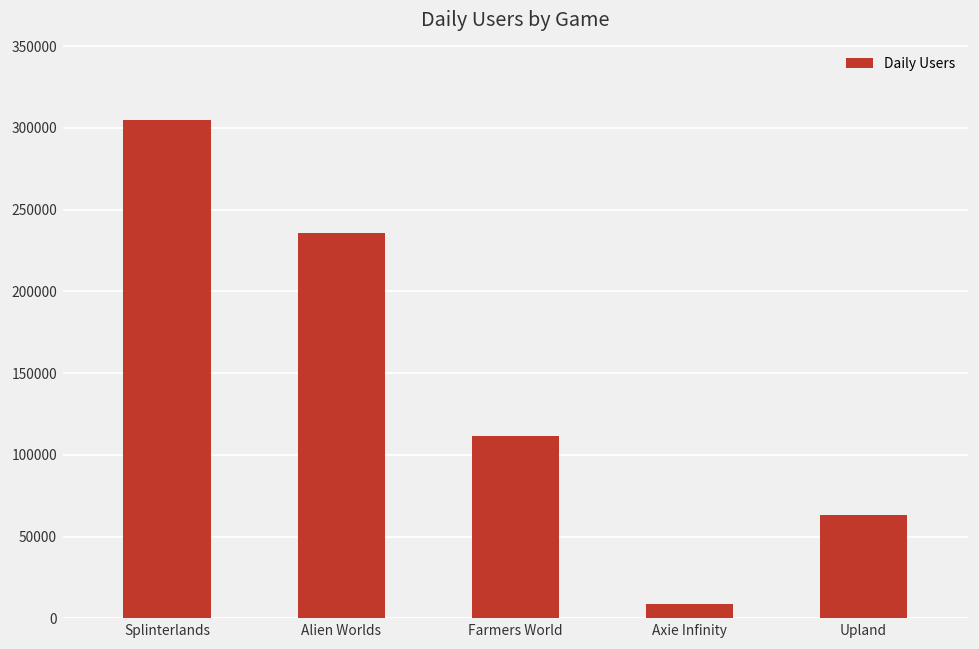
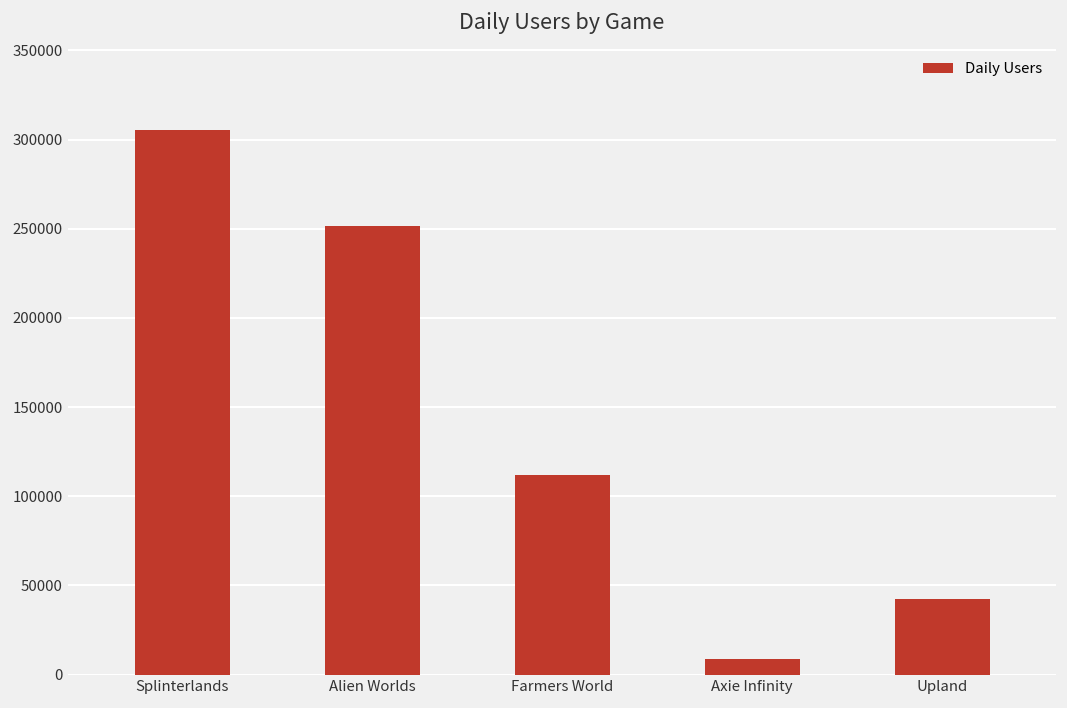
Alien Worlds: 236000 -> 252000
Upland: 63000 -> 43000
